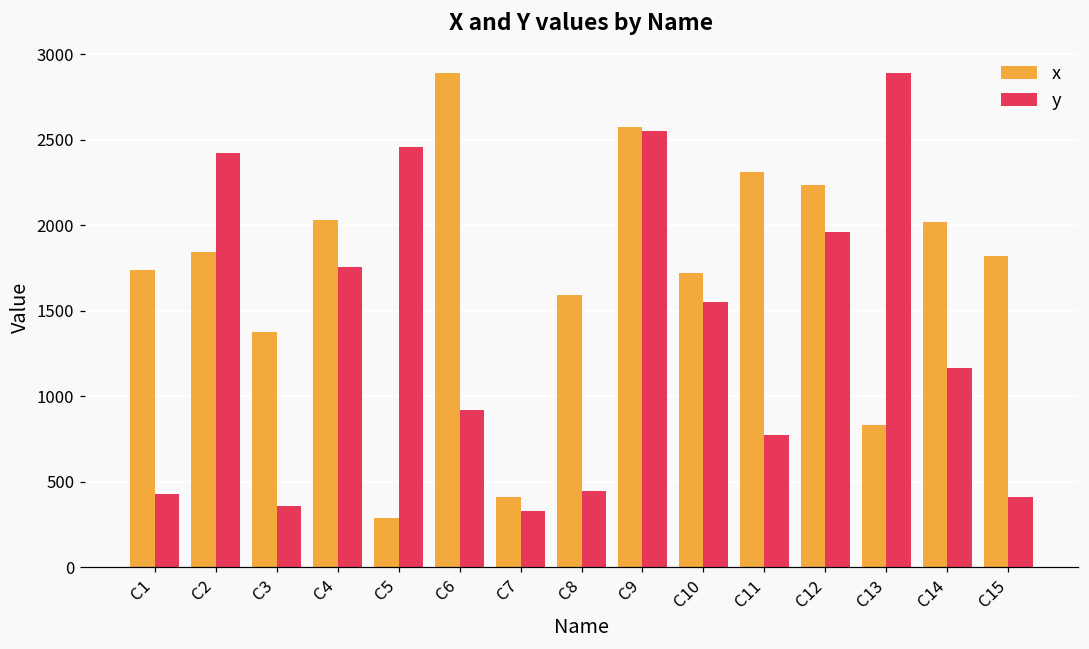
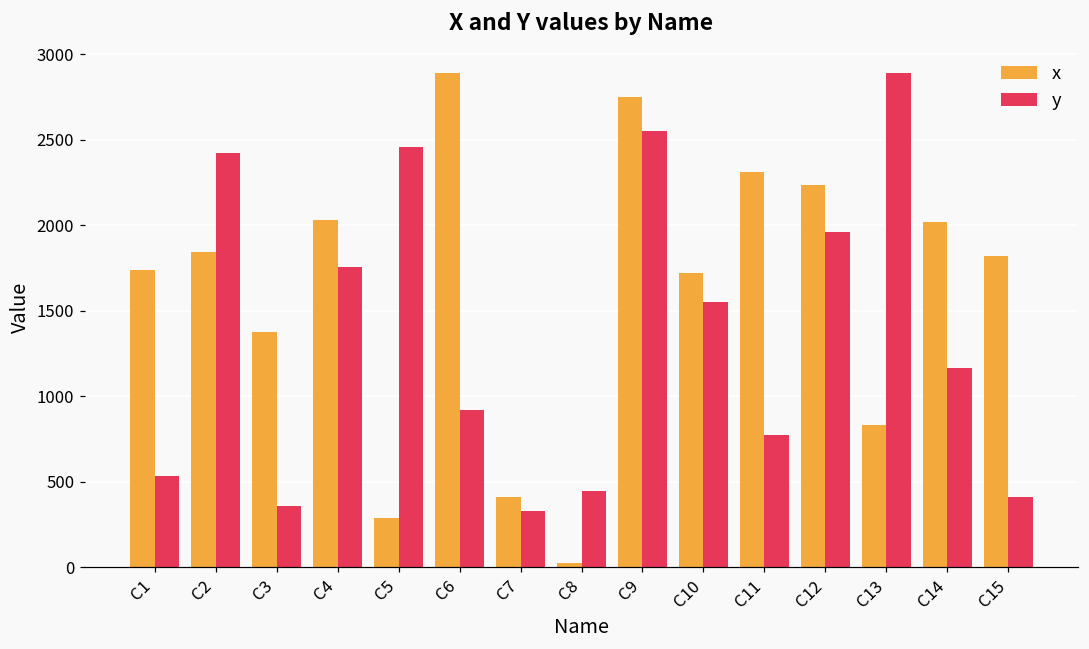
y, C1: 430 -> 530
x, C8: 1590 -> 30
x, C9: 2570 -> 2750
